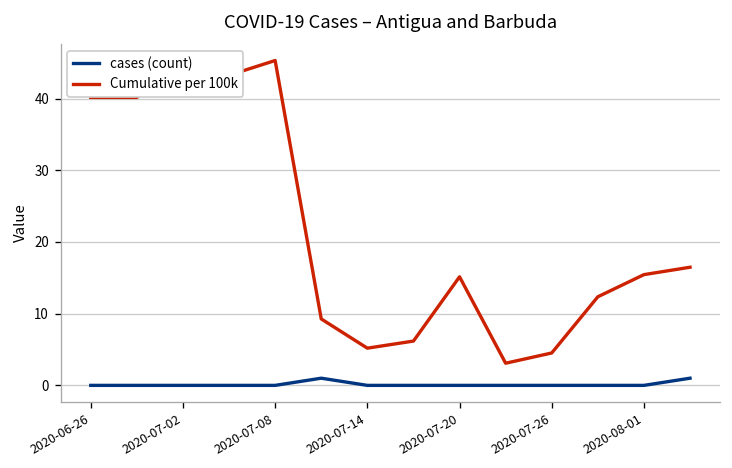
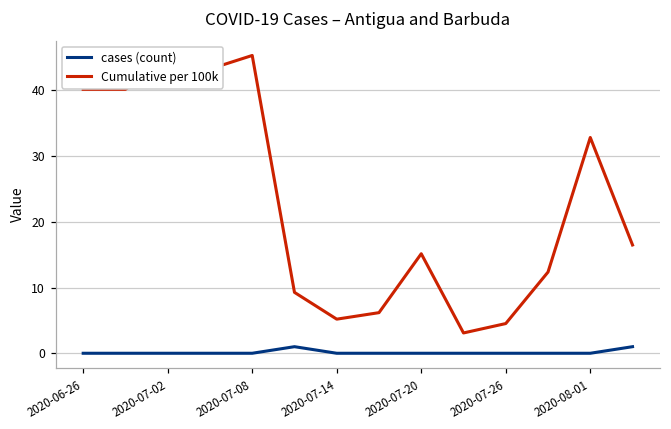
Cumulative per 100k, 2020-08-01: 15 -> 33
